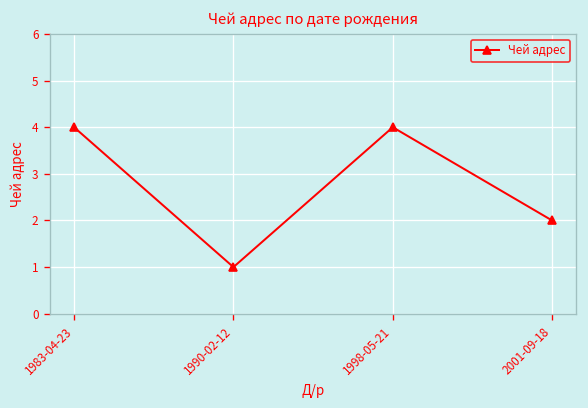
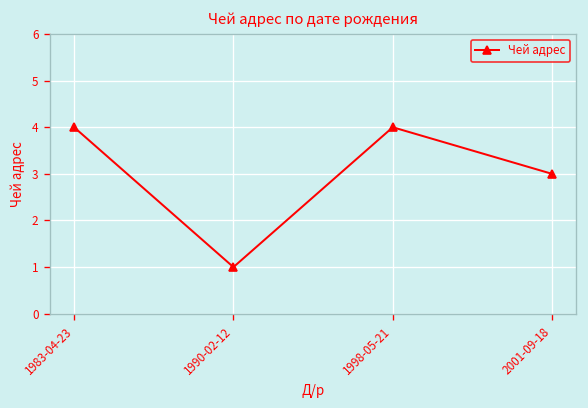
2001-09-18: 2 -> 3
